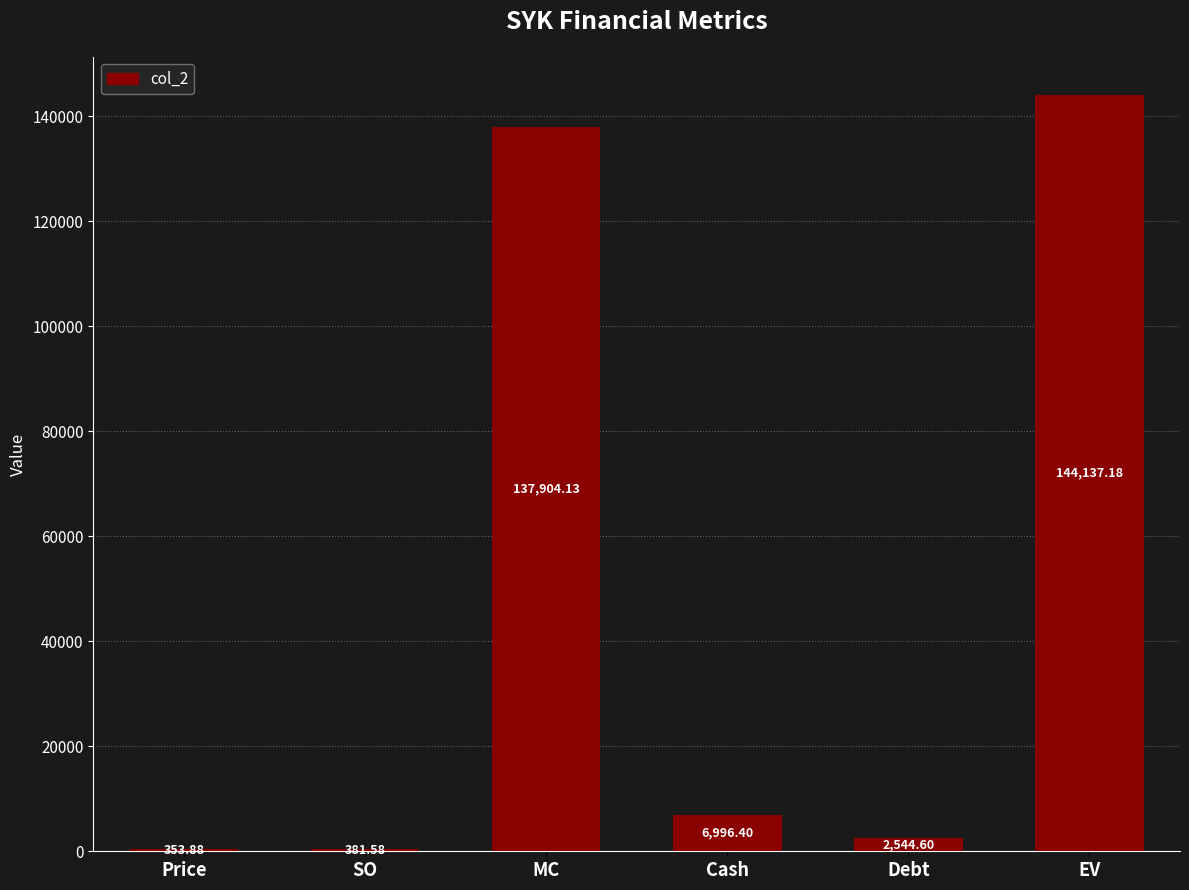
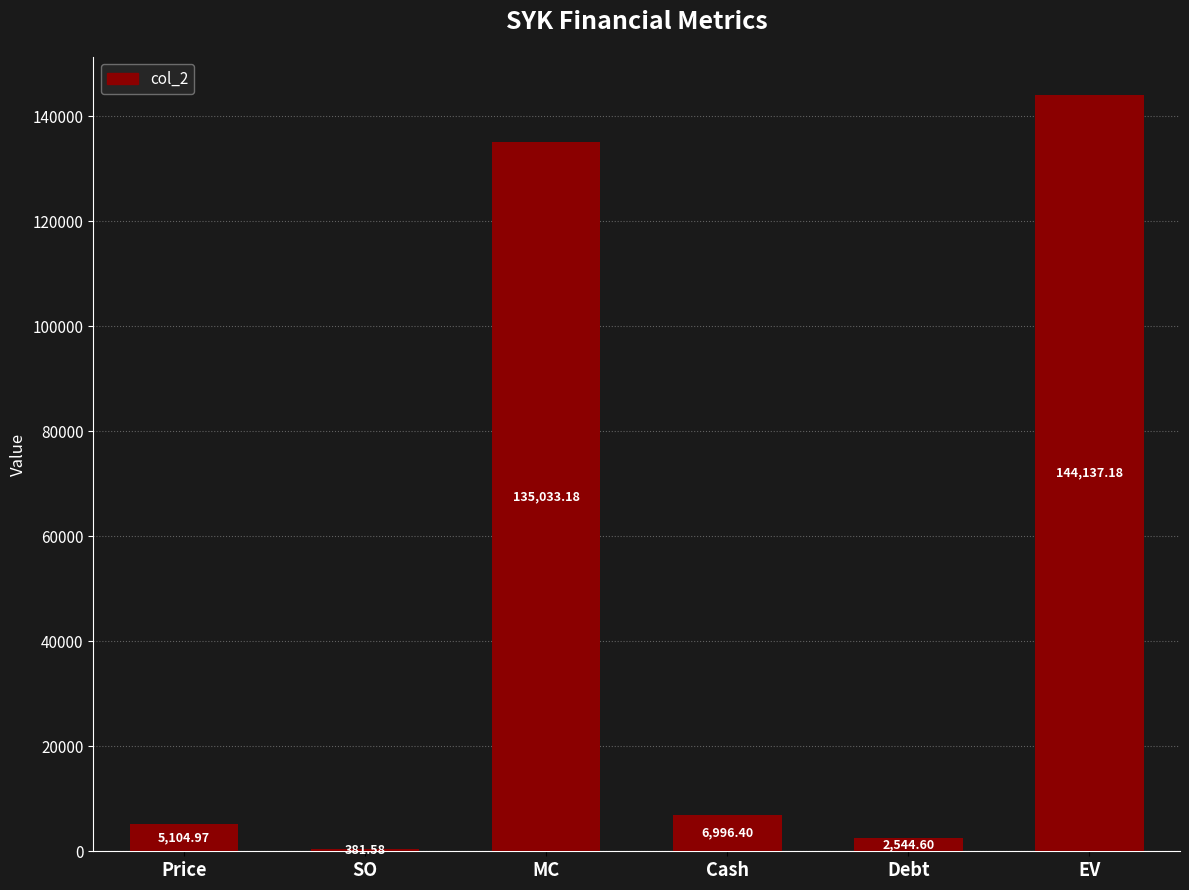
Price: 353.88 -> 5,104.97
MC: 137,904.13 -> 135,033.18
